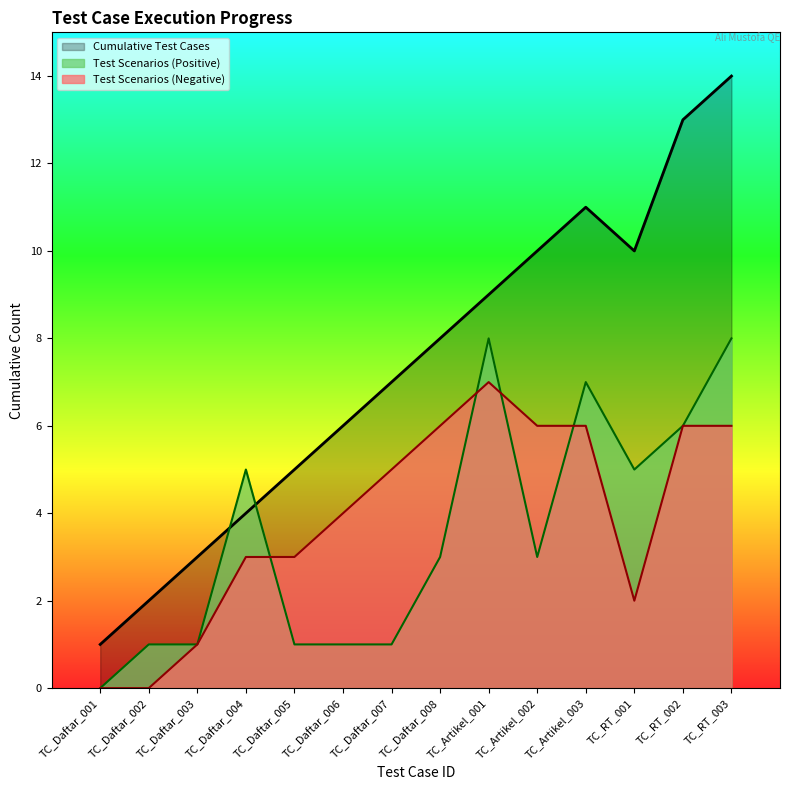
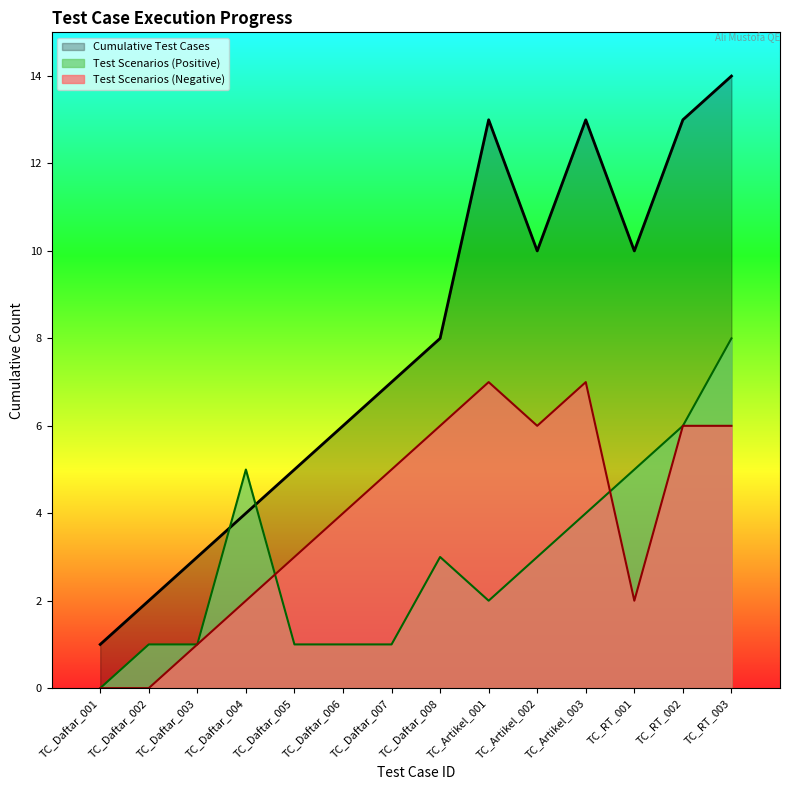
Test Scenarios (Negative), TC_Daftar_004: 3 -> 2
Cumulative Test Cases, TC_Artikel_001: 9 -> 13
Test Scenarios (Positive), TC_Artikel_001: 8 -> 2
Cumulative Test Cases, TC_Artikel_003: 11 -> 13
Test Scenarios (Positive), TC_Artikel_003: 7 -> 4
Test Scenarios (Negative), TC_Artikel_003: 6 -> 7
